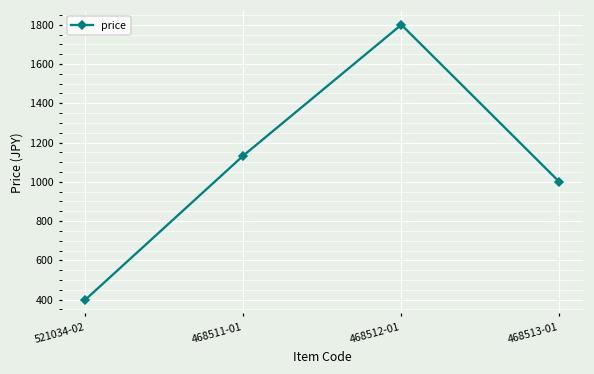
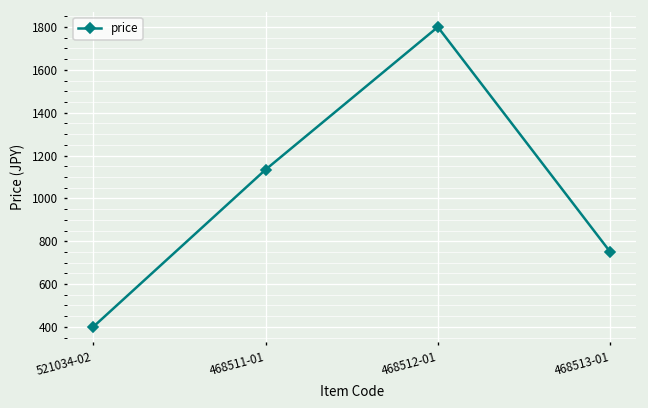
468513-01: 1000 -> 750
